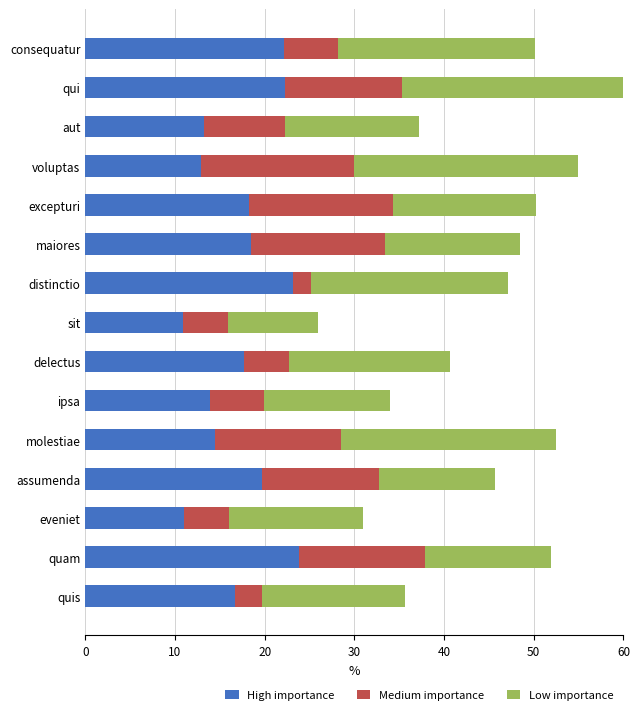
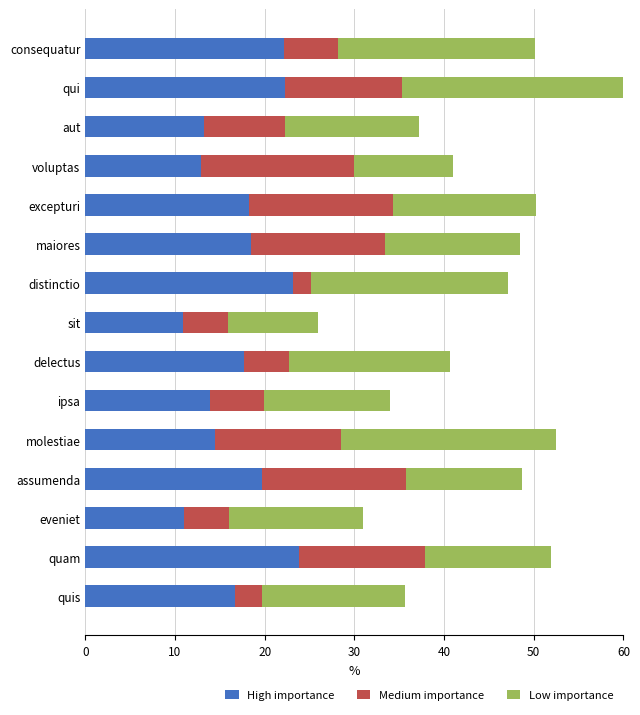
Low importance, voluptas: 25 -> 11
Medium importance, assumenda: 13 -> 16
